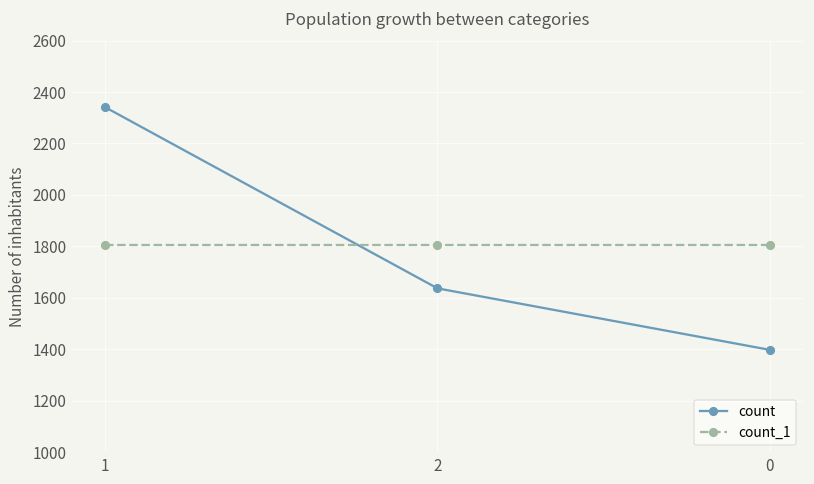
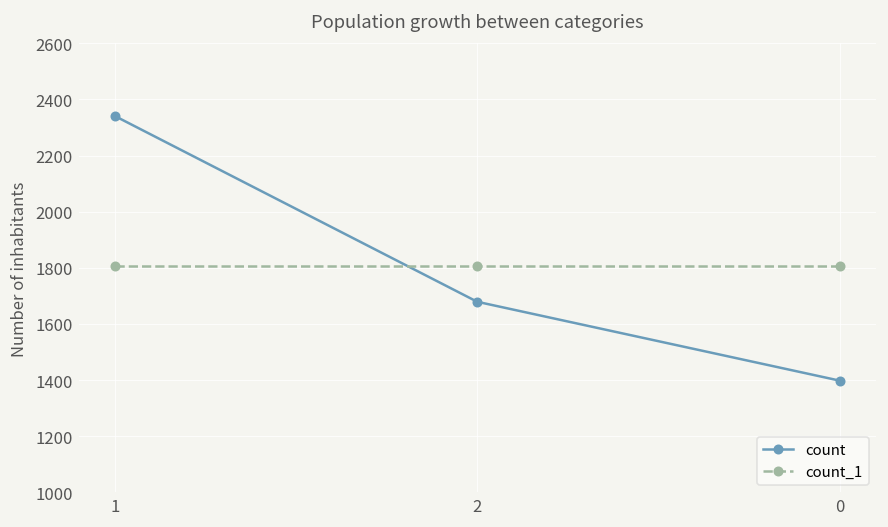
count, 2: 1640 -> 1680
